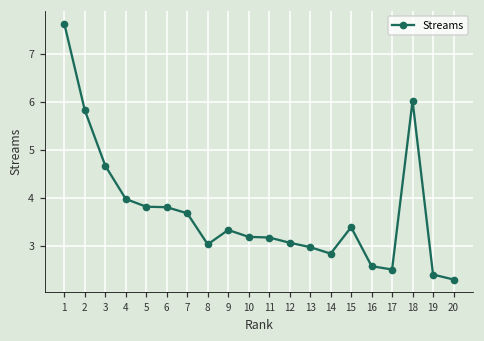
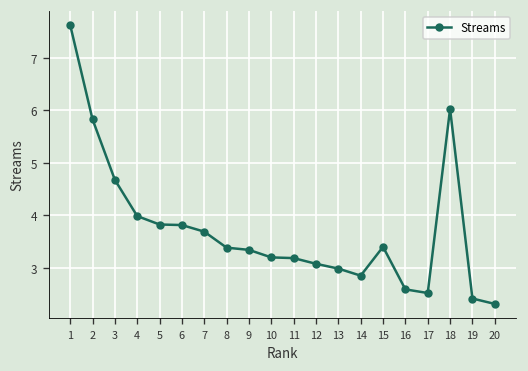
8: 3.0 -> 3.4
